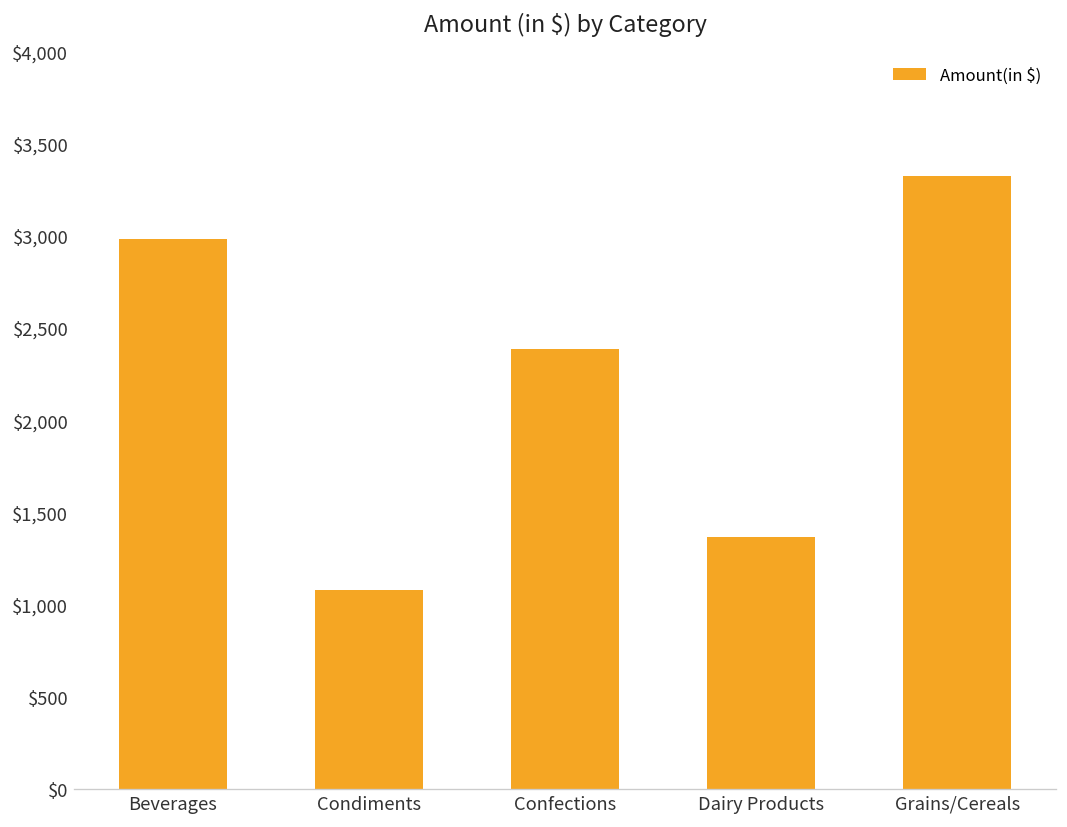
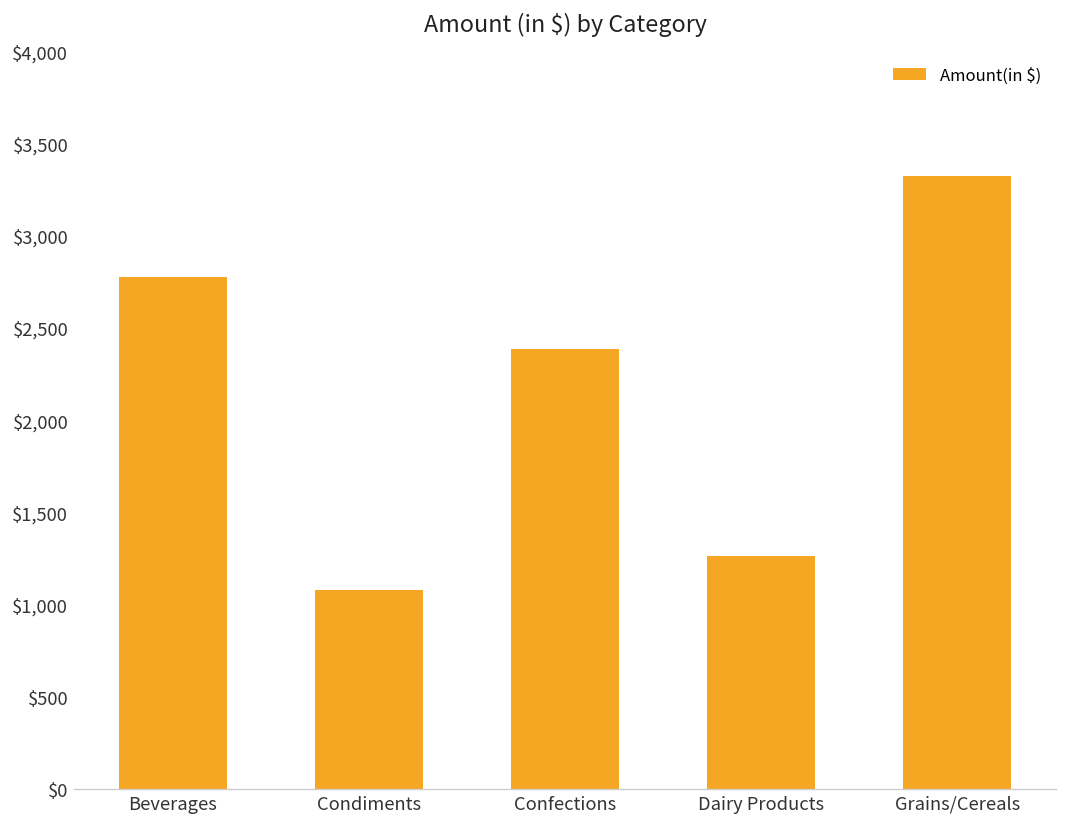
Beverages: $2,980 -> $2,780
Dairy Products: $1,370 -> $1,260
